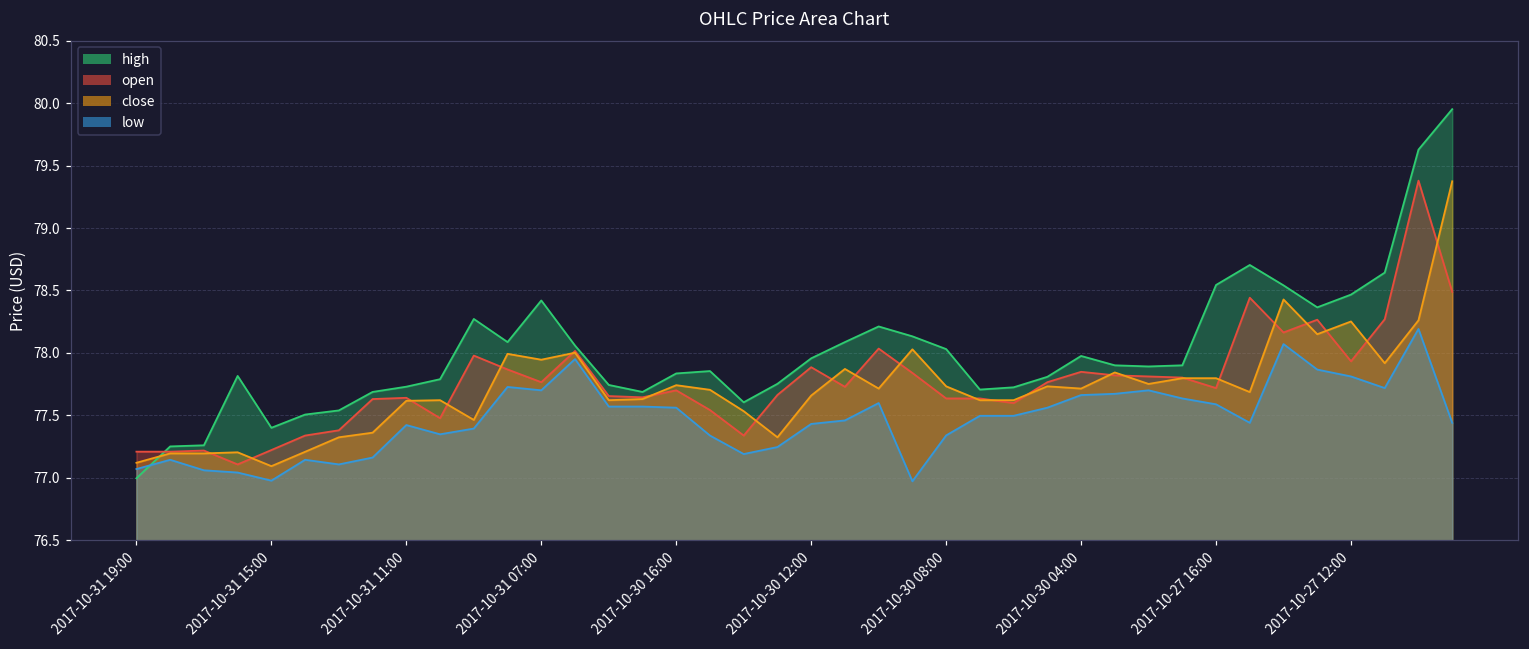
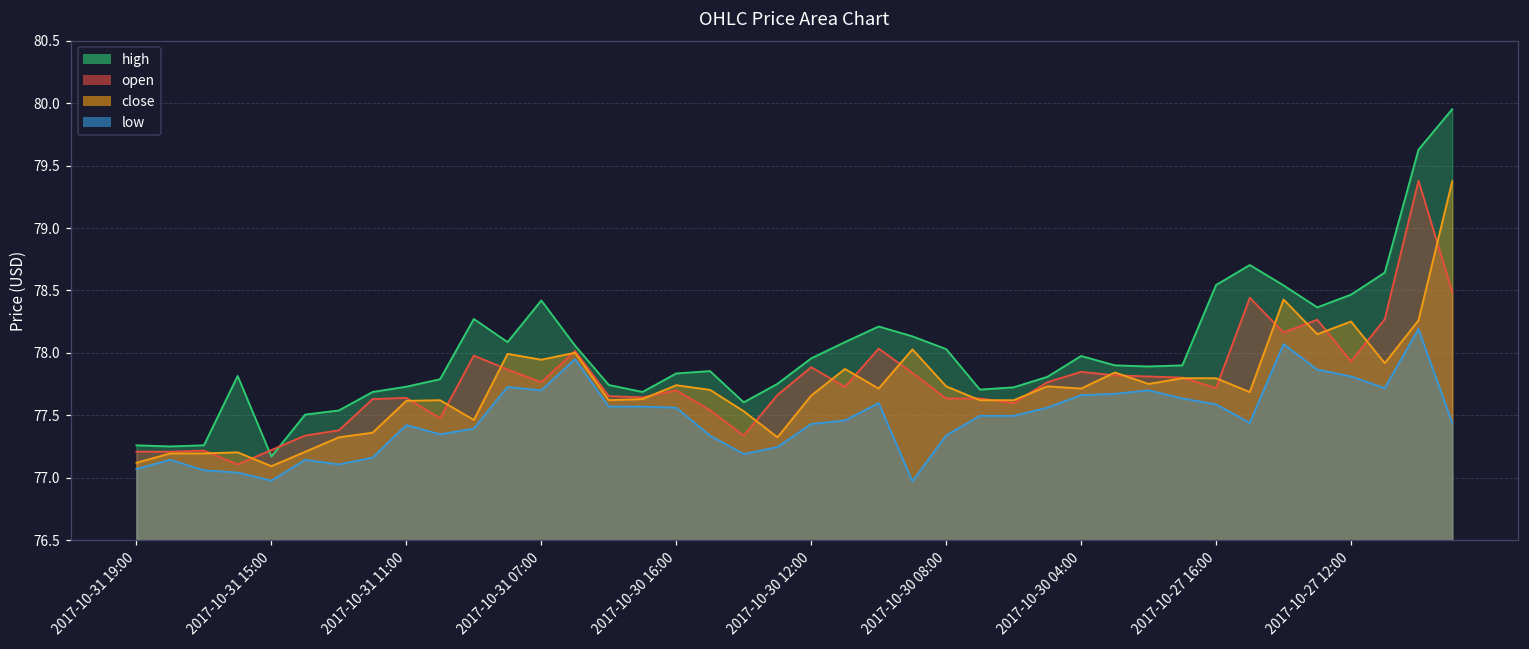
high, 2017-10-31 19:00: 77.00 -> 77.26
high, 2017-10-31 15:00: 77.40 -> 77.17
